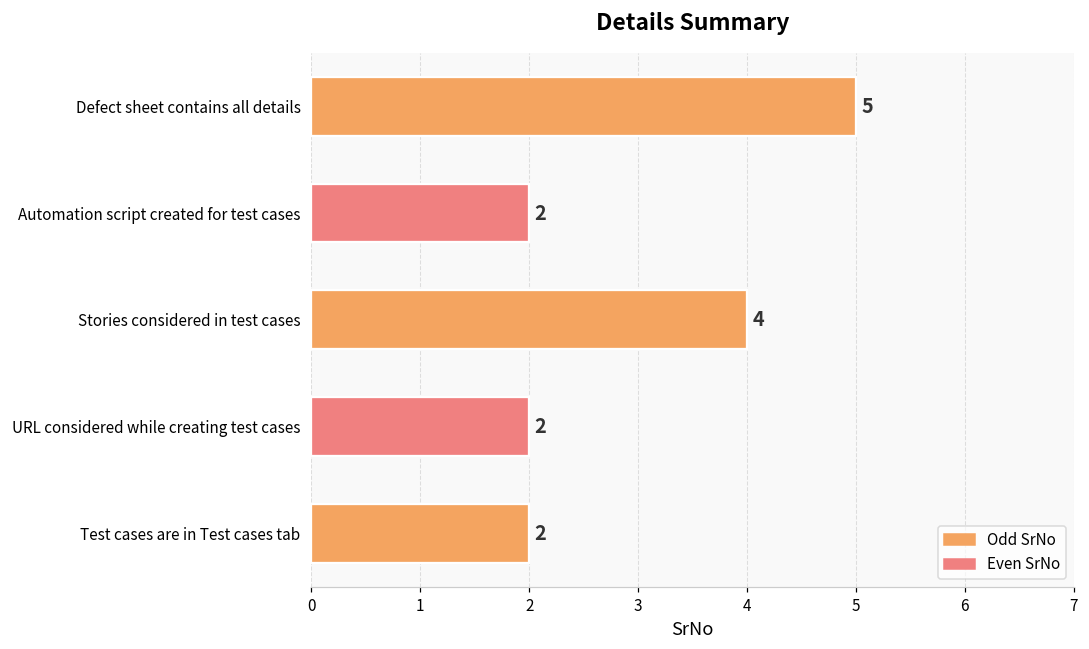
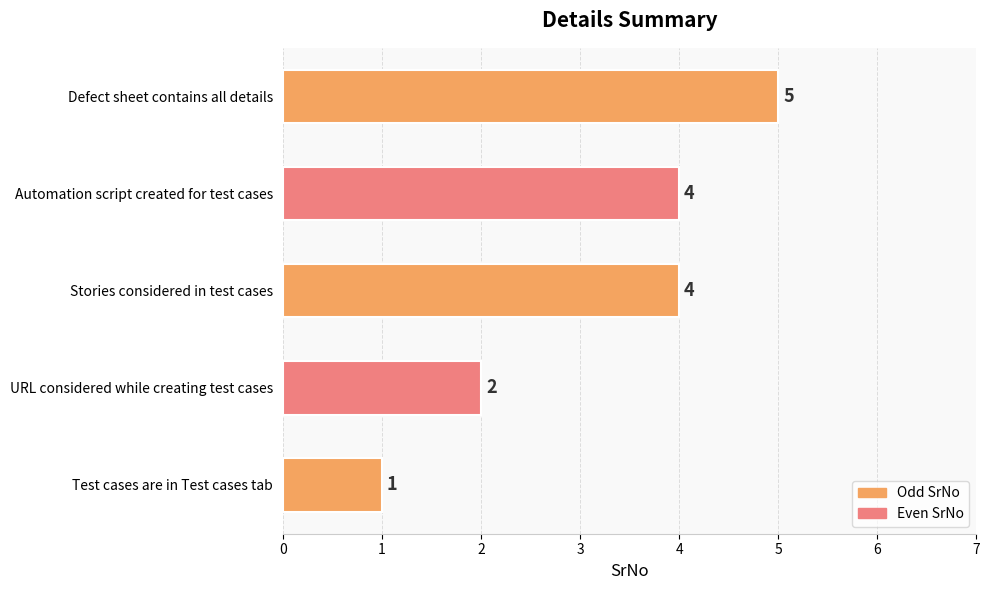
Automation script created for test cases: 2 -> 4
Test cases are in Test cases tab: 2 -> 1
